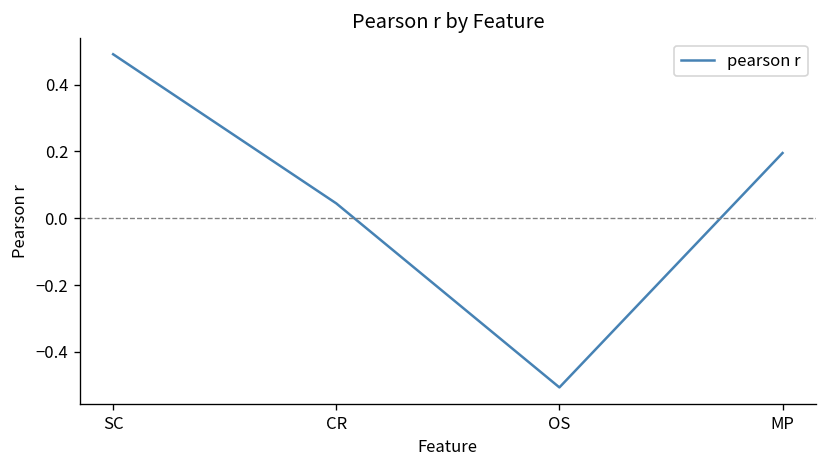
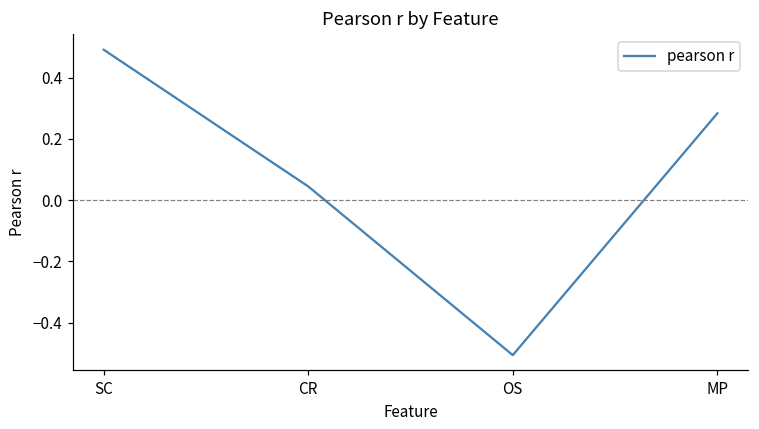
MP: 0.20 -> 0.28
